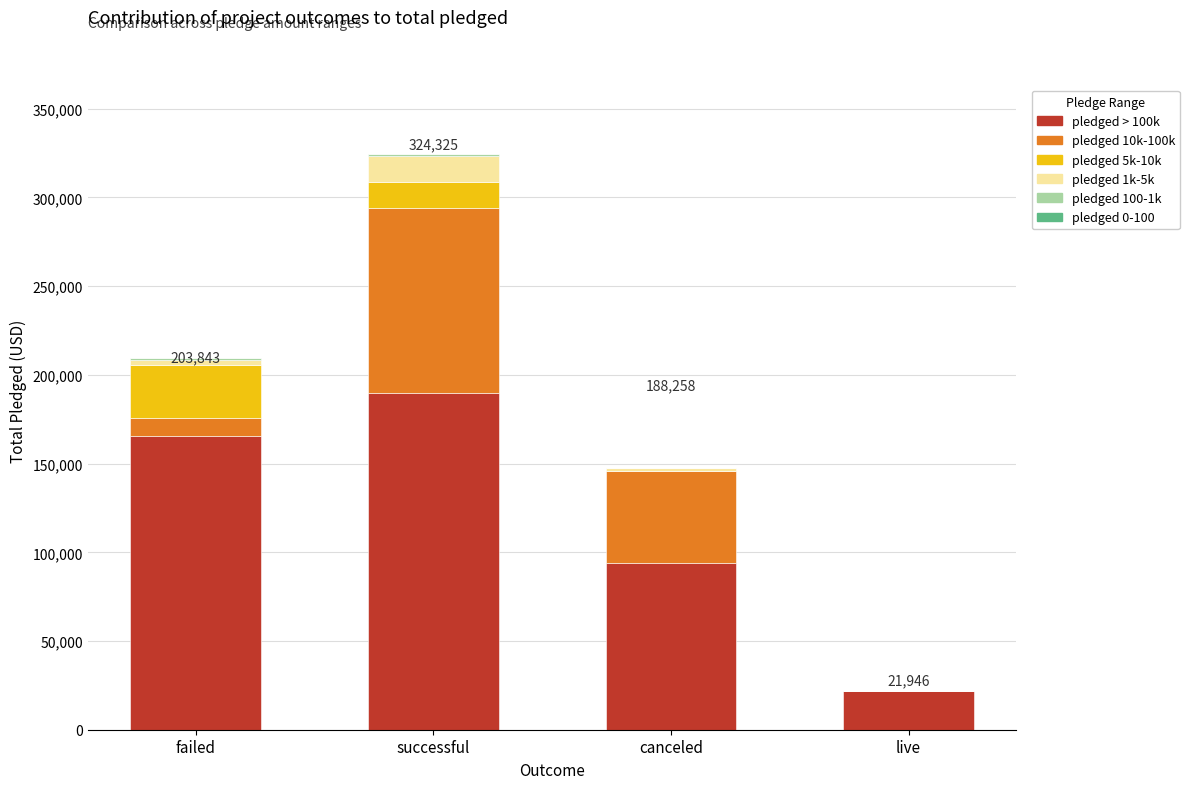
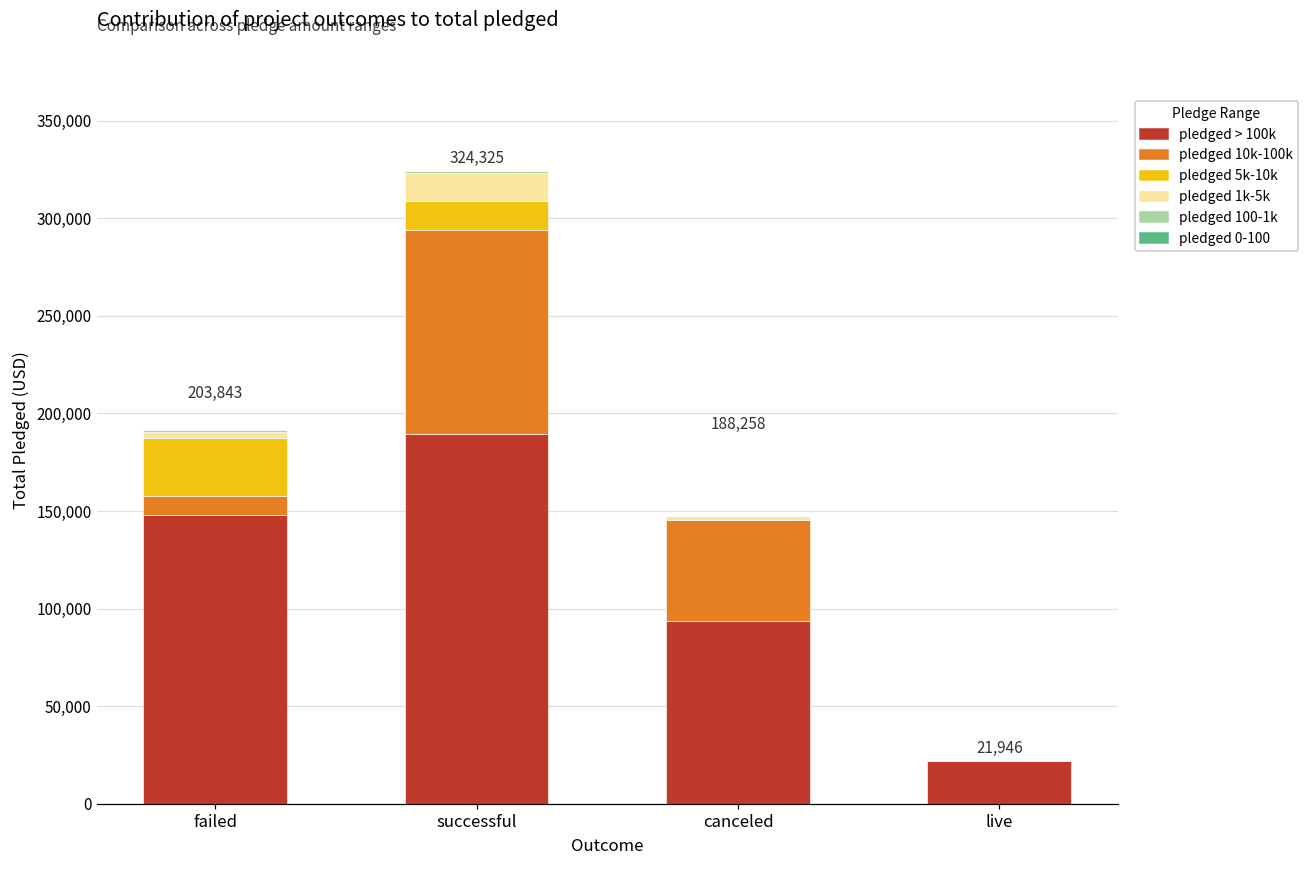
pledged > 100k, failed: 166,000 -> 148,000
